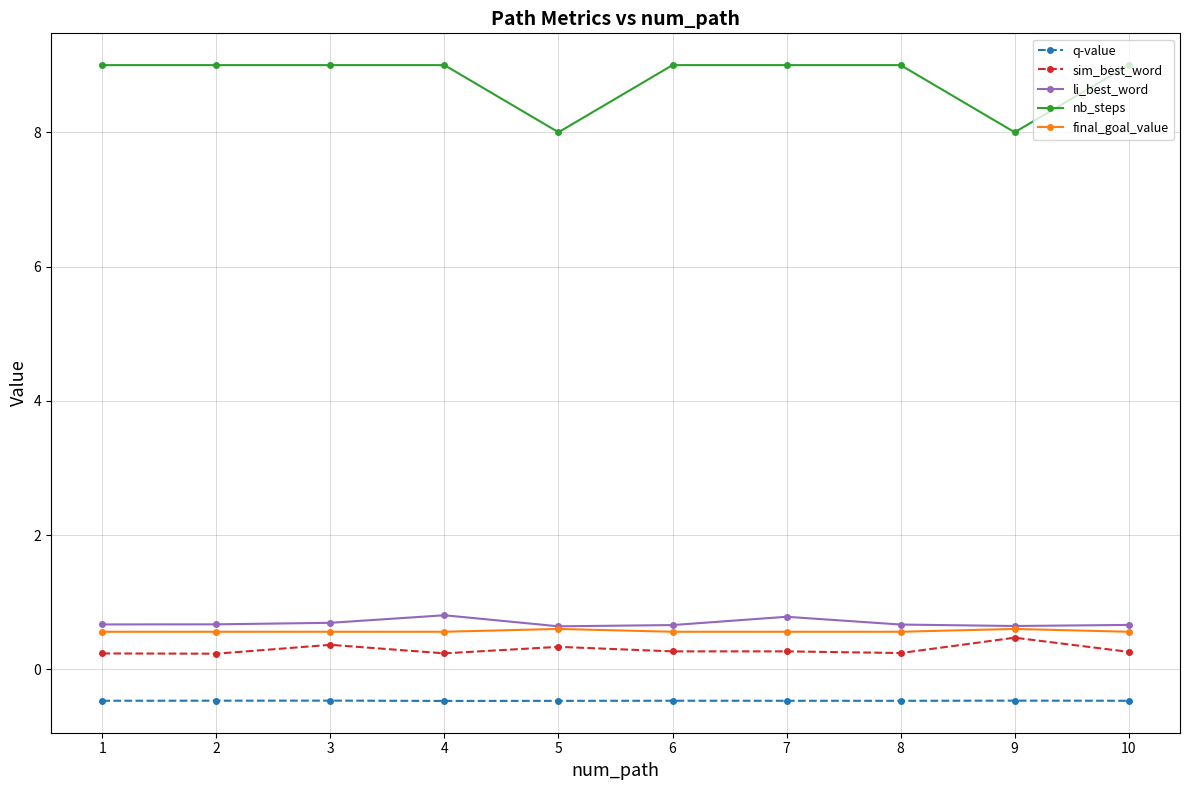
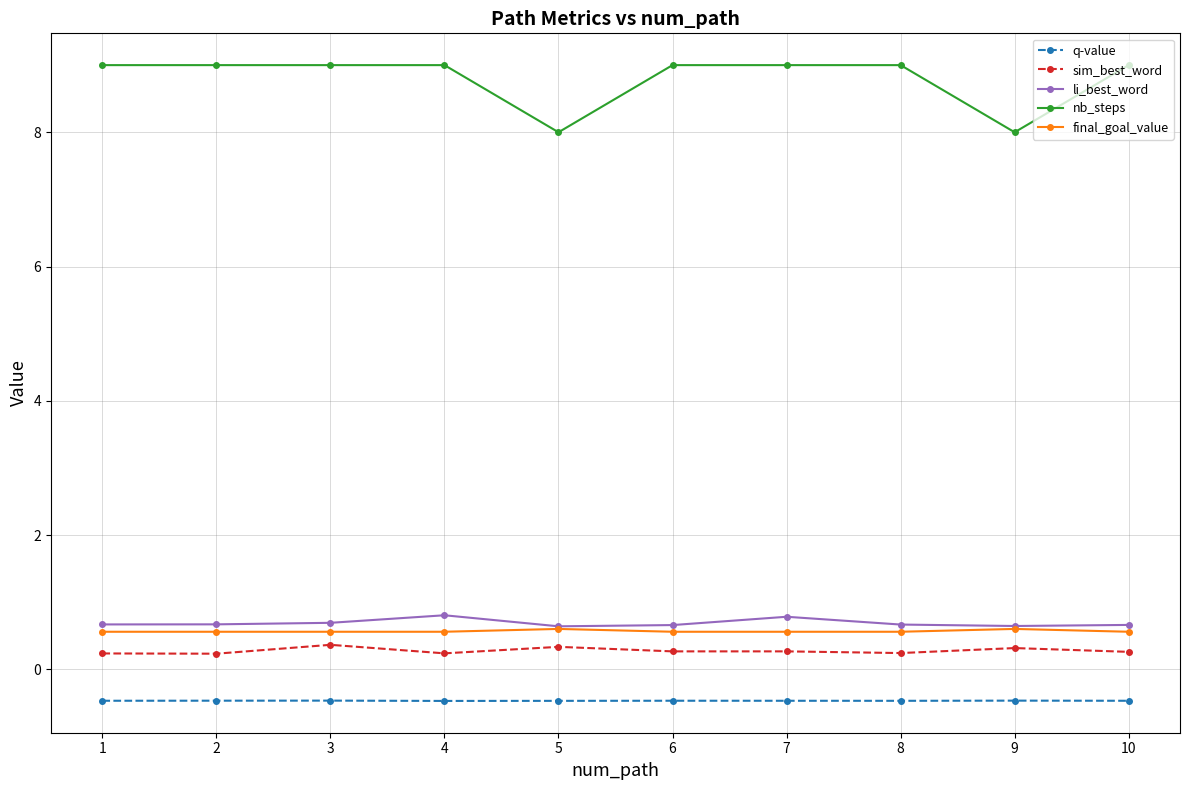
sim_best_word, 9: 0.5 -> 0.3
